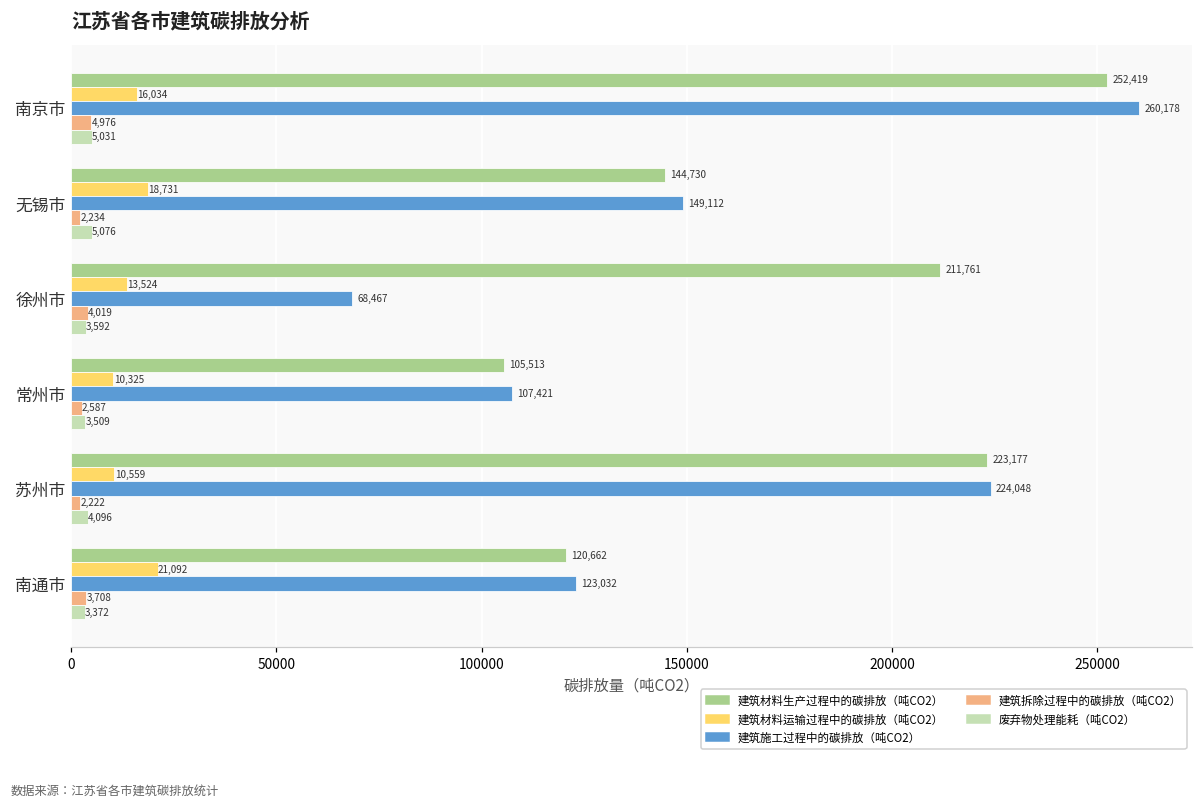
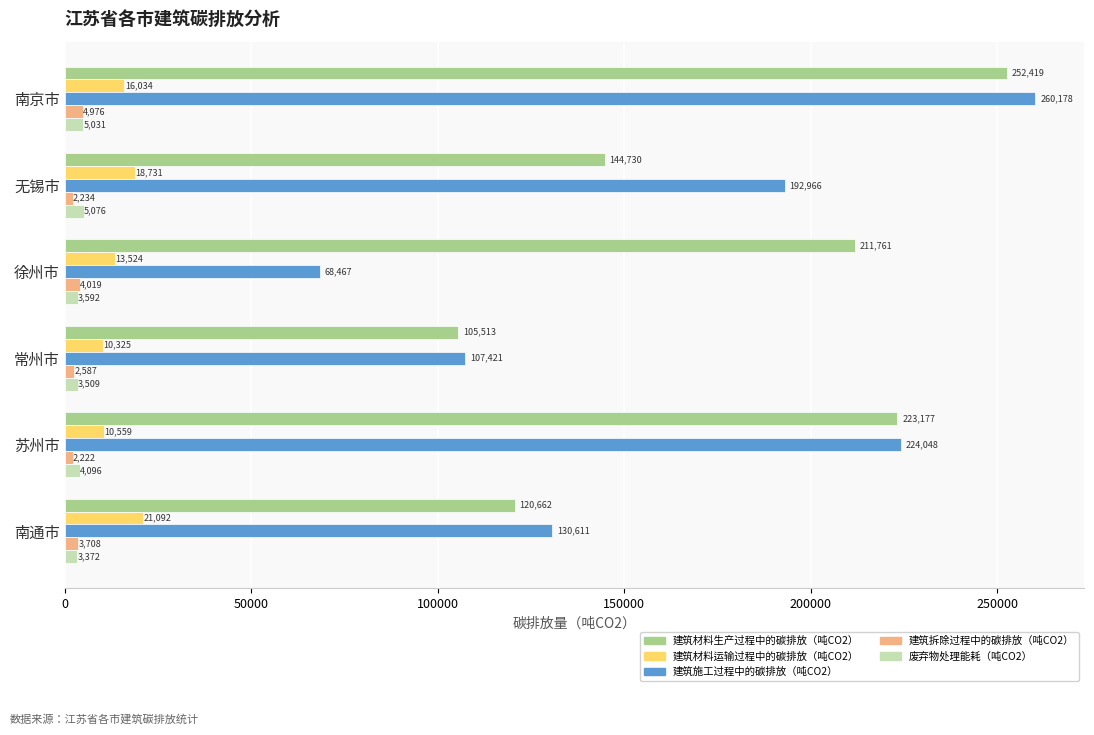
建筑施工过程中的碳排放（吨CO2）, 无锡市: 149,112 -> 192,966
建筑施工过程中的碳排放（吨CO2）, 南通市: 123,032 -> 130,611
